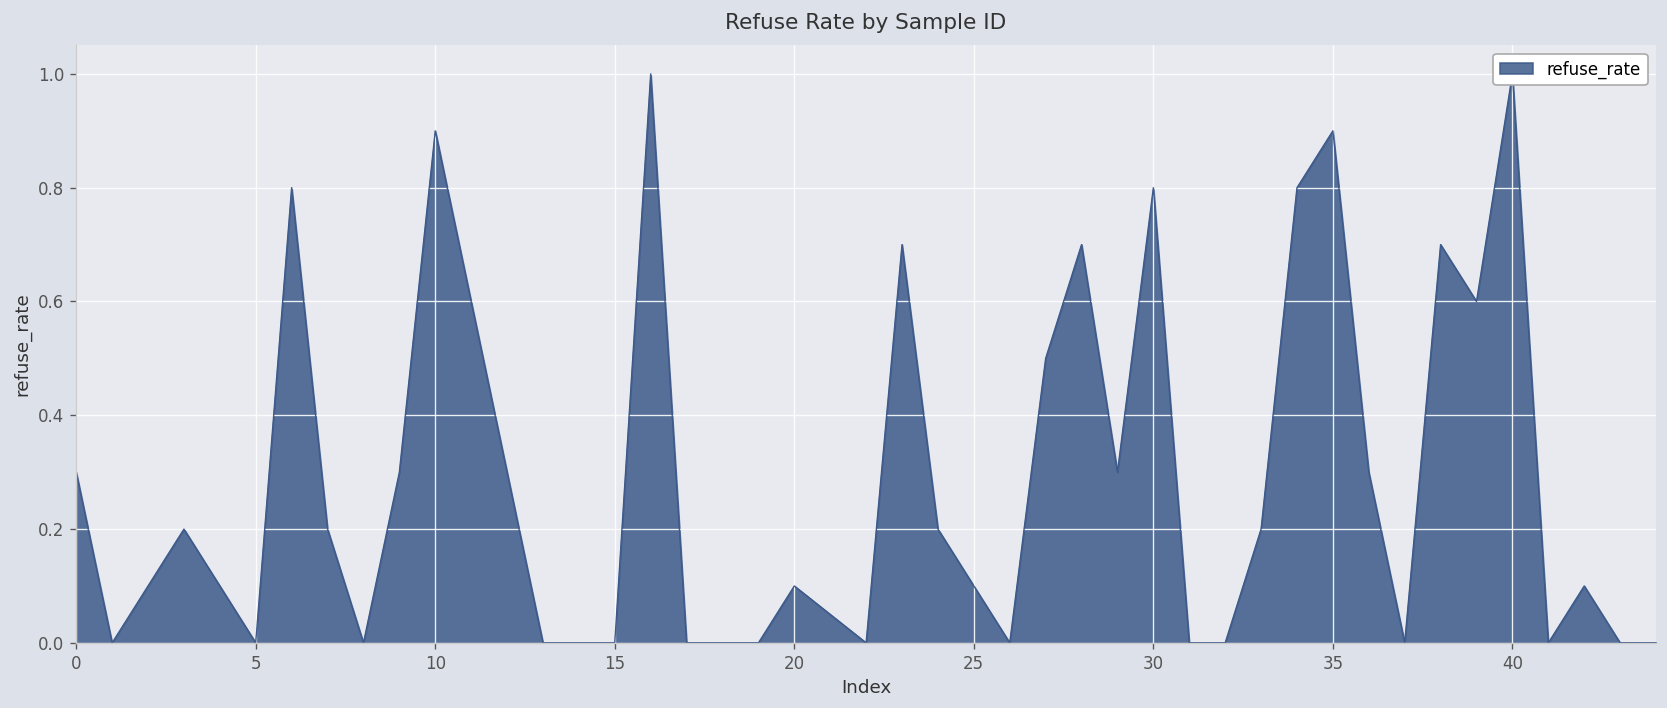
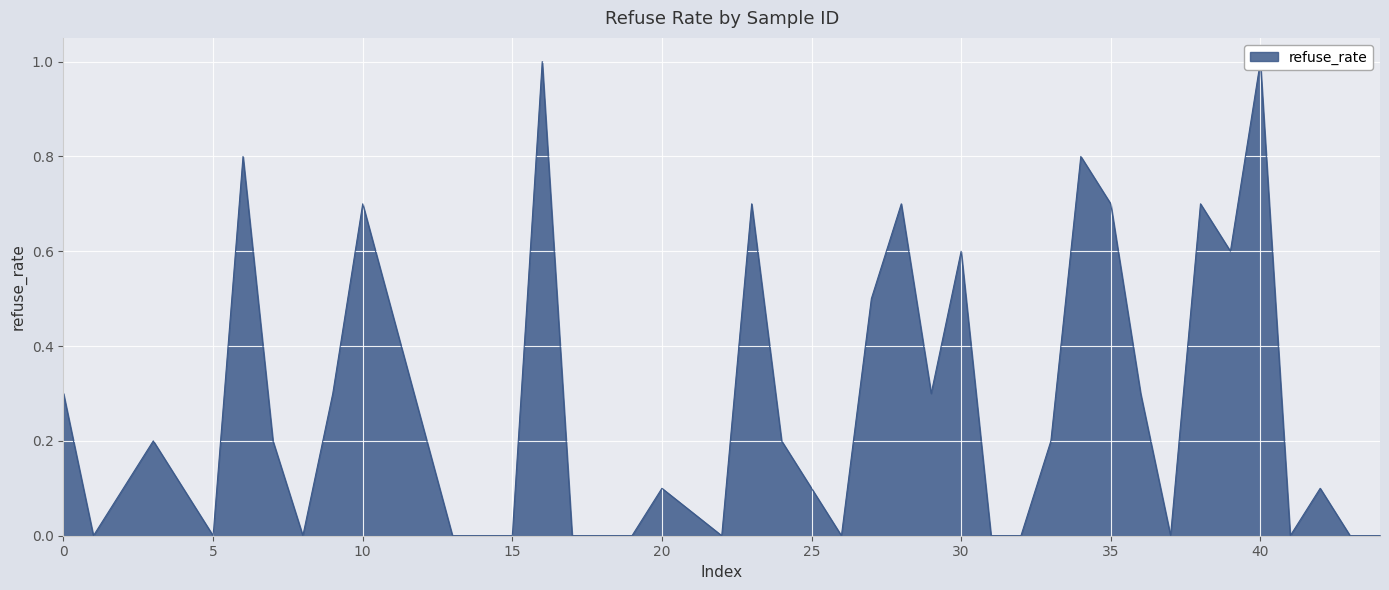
10: 0.9 -> 0.7
30: 0.8 -> 0.6
35: 0.9 -> 0.7
